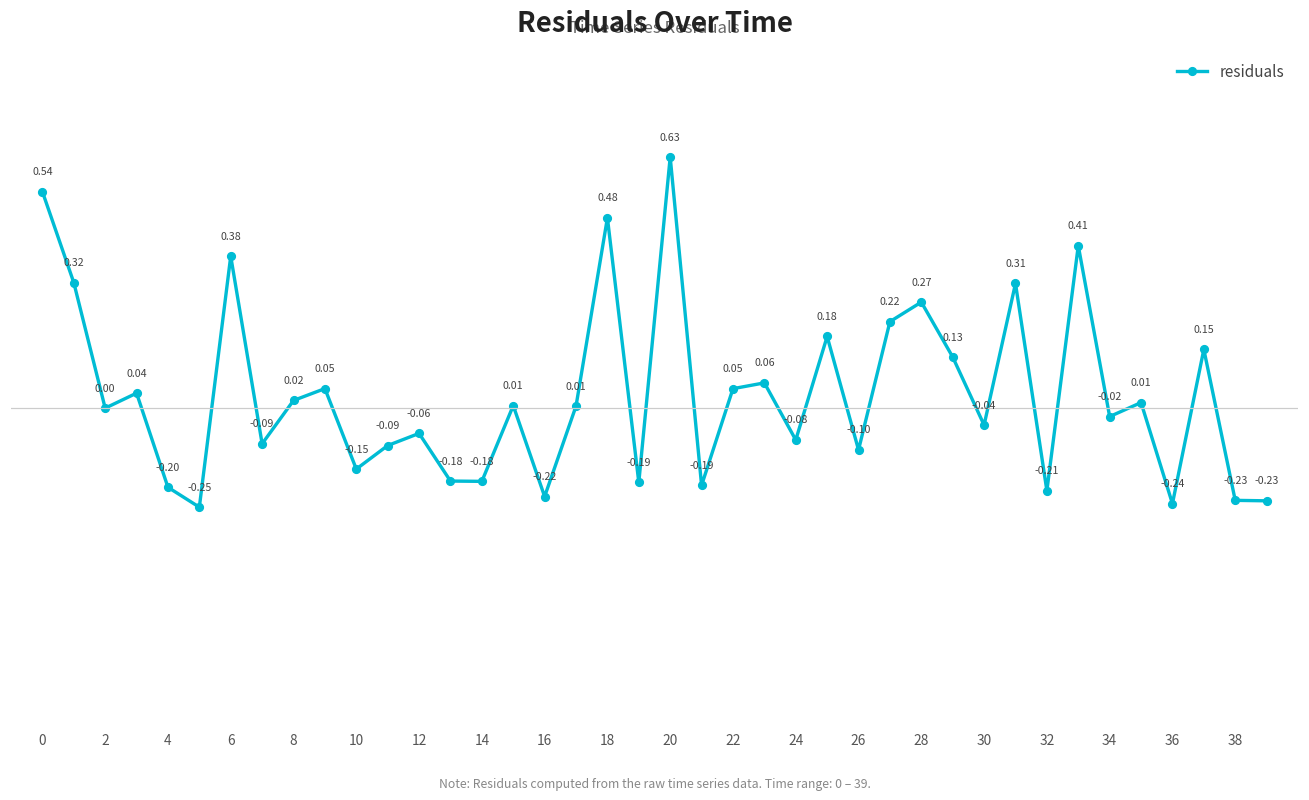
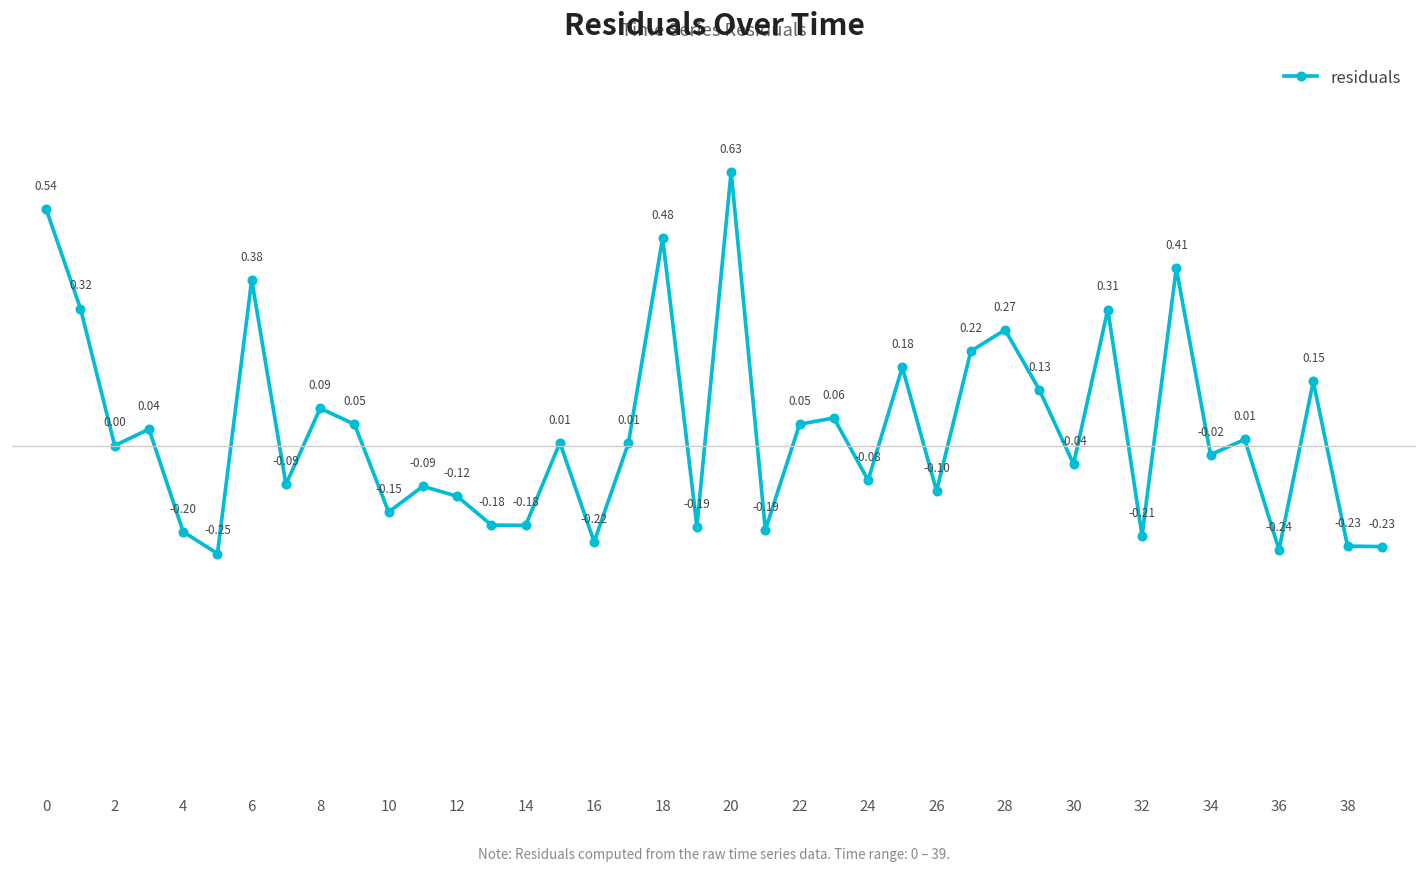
8: 0.02 -> 0.09
12: -0.06 -> -0.12
